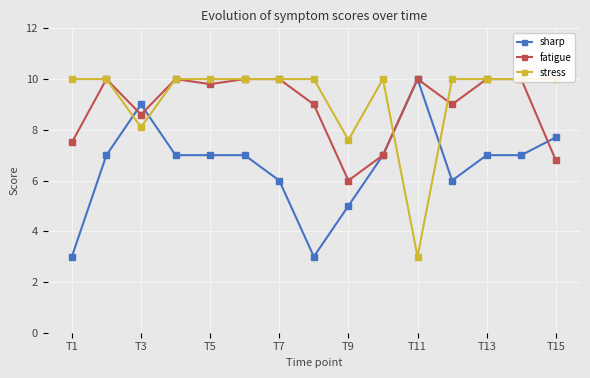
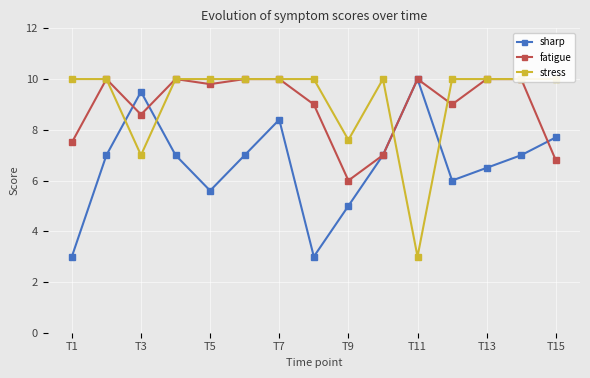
sharp, T3: 9.0 -> 9.5
stress, T3: 8.1 -> 7.0
sharp, T5: 7.0 -> 5.6
sharp, T7: 6.0 -> 8.4
sharp, T13: 7.0 -> 6.5
